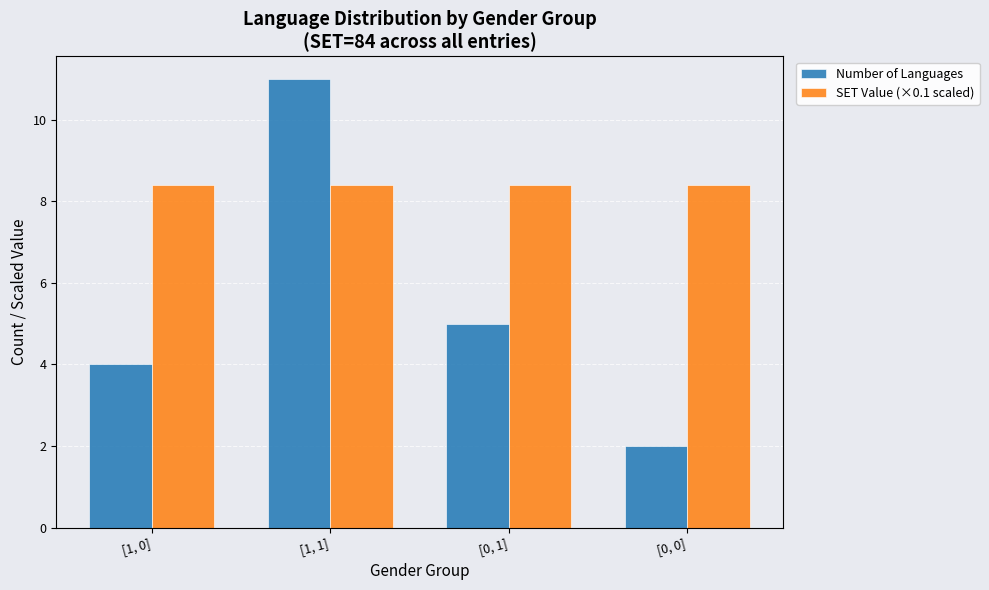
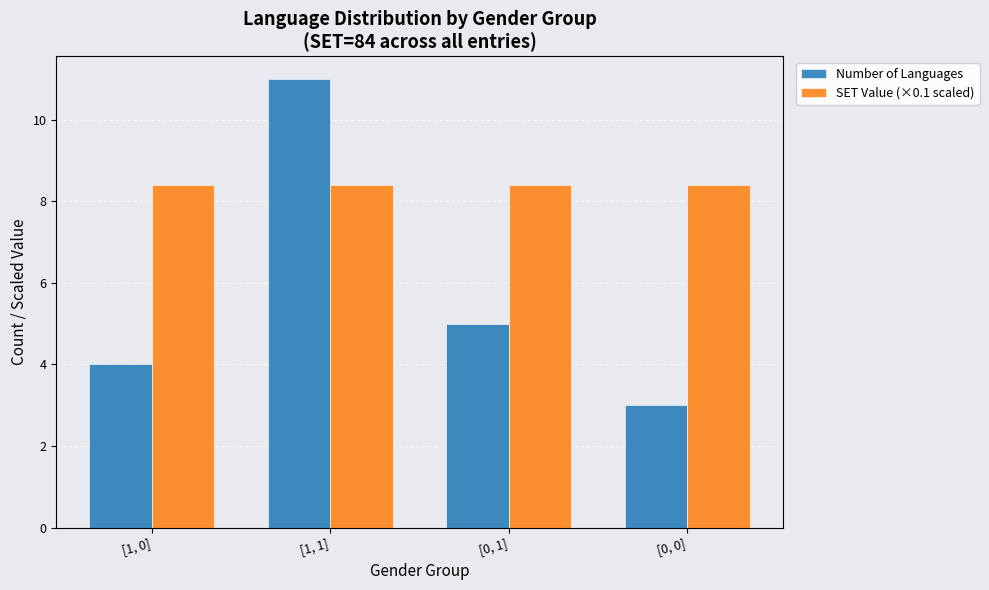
Number of Languages, [0, 0]: 2 -> 3
